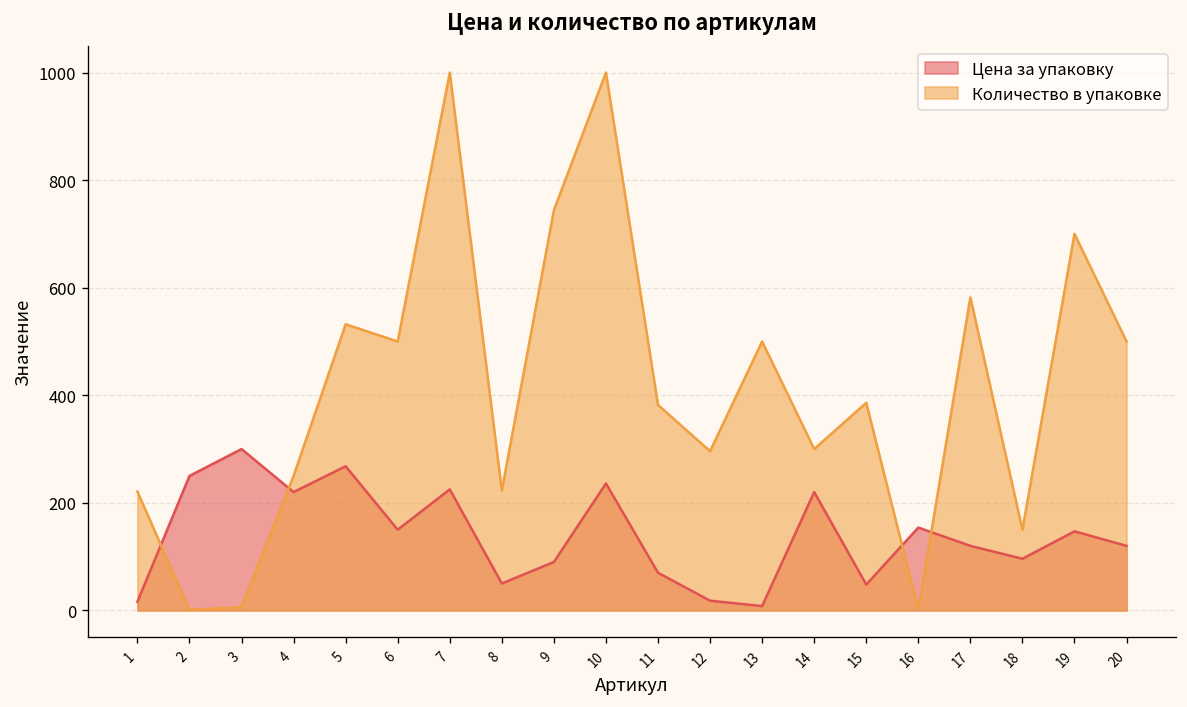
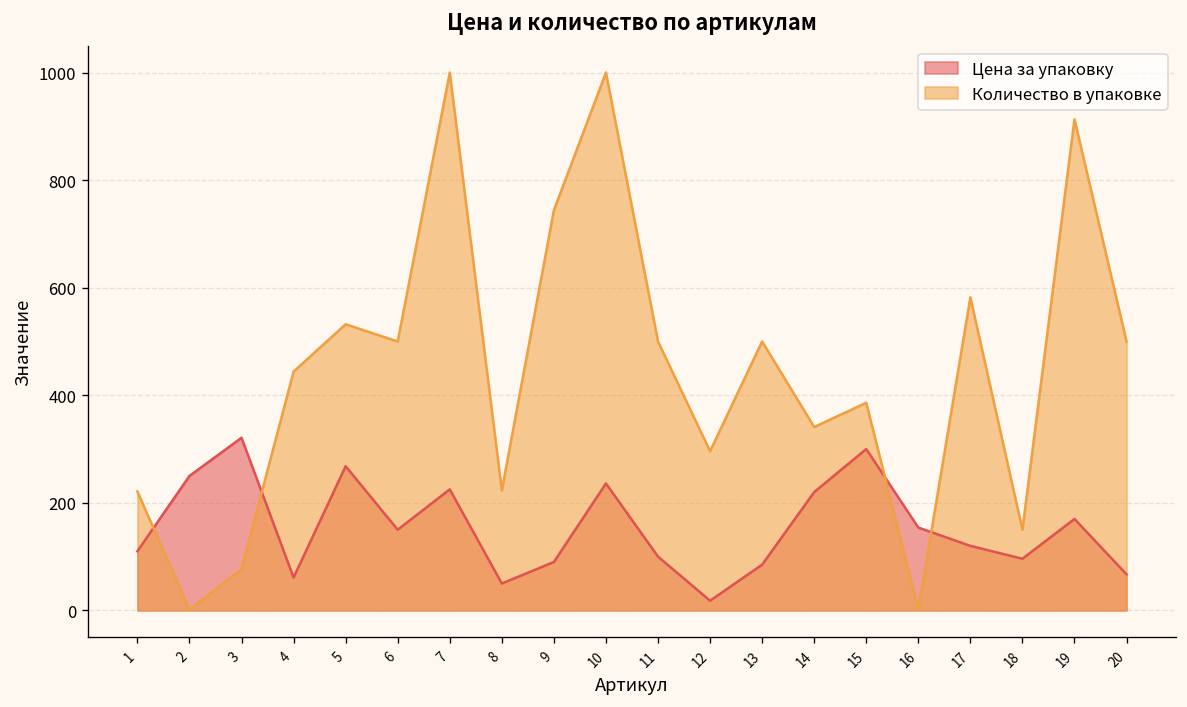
Цена за упаковку, 1: 20 -> 110
Цена за упаковку, 3: 300 -> 320
Количество в упаковке, 3: 10 -> 80
Цена за упаковку, 4: 220 -> 60
Количество в упаковке, 4: 250 -> 440
Цена за упаковку, 11: 70 -> 100
Количество в упаковке, 11: 380 -> 500
Цена за упаковку, 13: 10 -> 90
Количество в упаковке, 14: 300 -> 340
Цена за упаковку, 15: 50 -> 300
Цена за упаковку, 19: 150 -> 170
Количество в упаковке, 19: 700 -> 910
Цена за упаковку, 20: 120 -> 70
